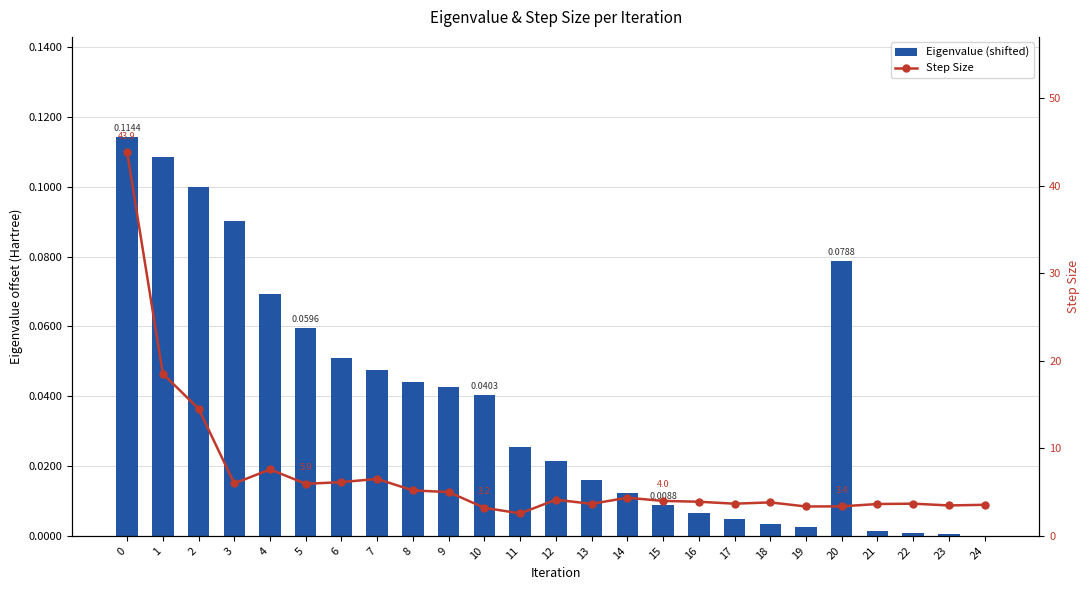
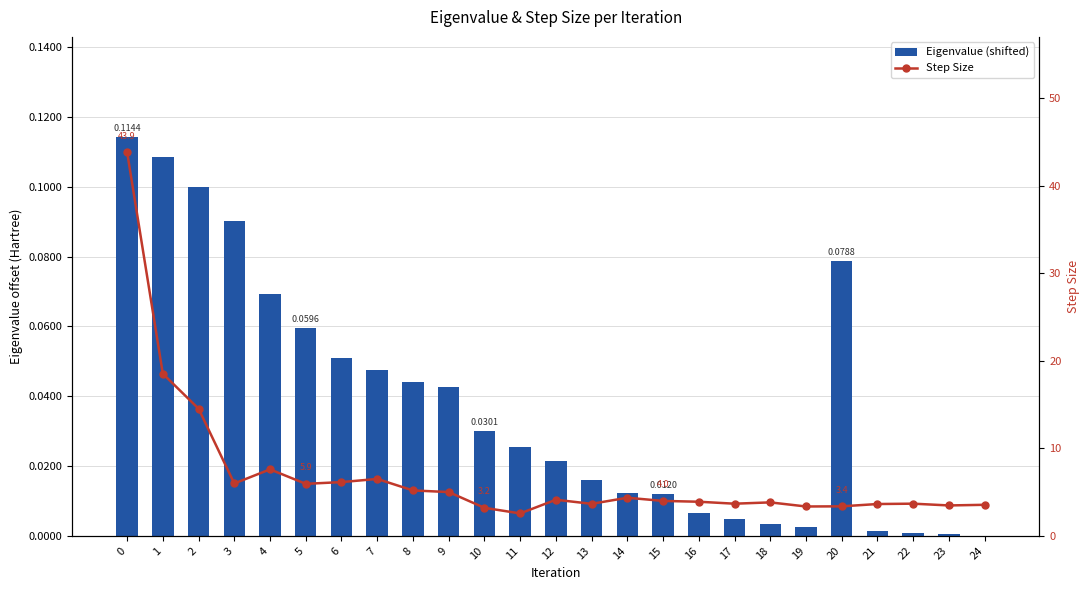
Eigenvalue (shifted), 10: 0.0403 -> 0.0301
Eigenvalue (shifted), 15: 0.0088 -> 0.0120
